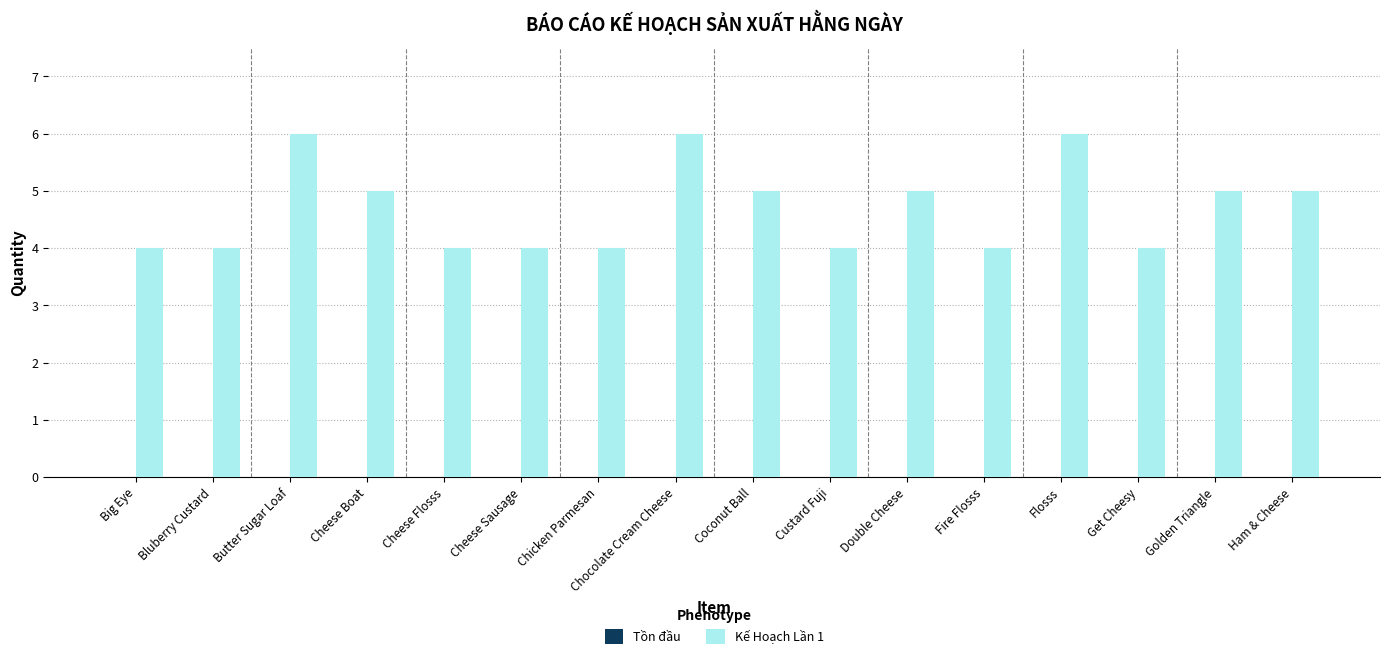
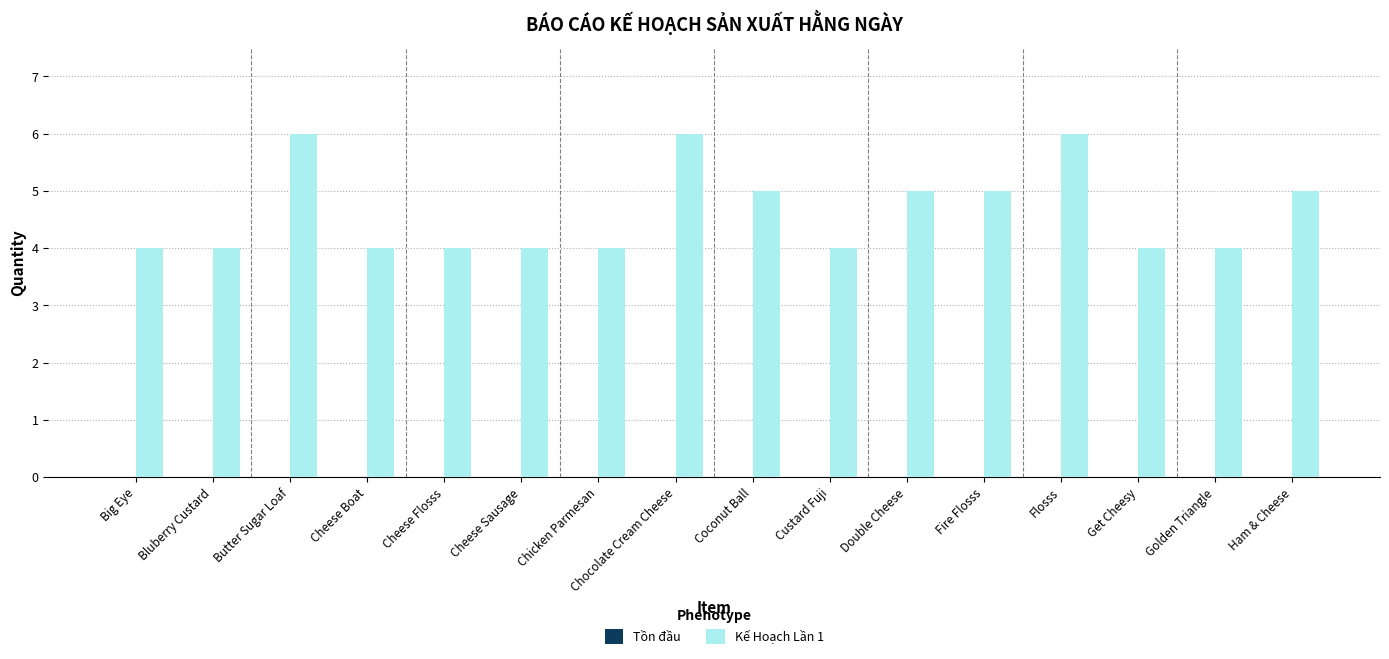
Kế Hoạch Lần 1, Cheese Boat: 5 -> 4
Kế Hoạch Lần 1, Fire Flosss: 4 -> 5
Kế Hoạch Lần 1, Golden Triangle: 5 -> 4
